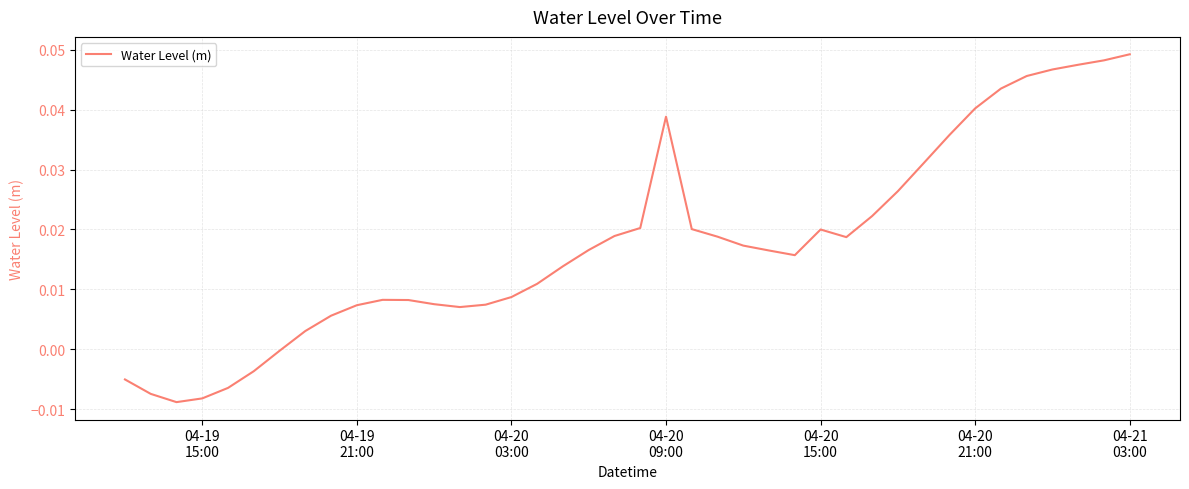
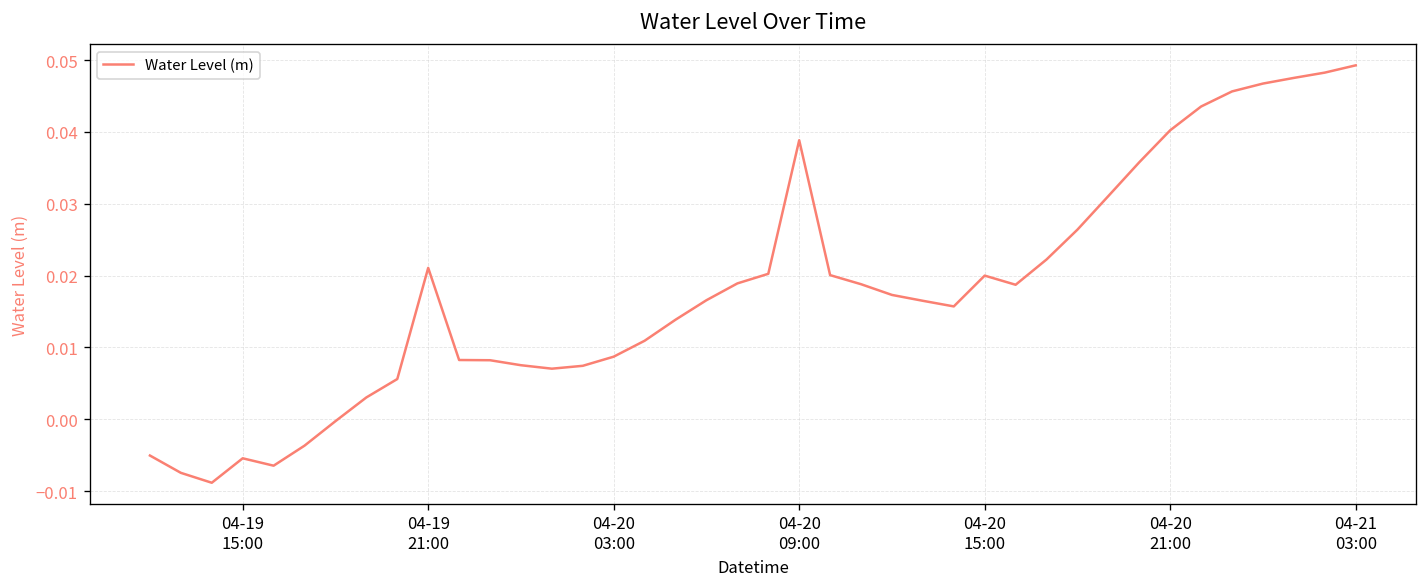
04-19 15:00: -0.008 -> -0.005
04-19 21:00: 0.007 -> 0.021
